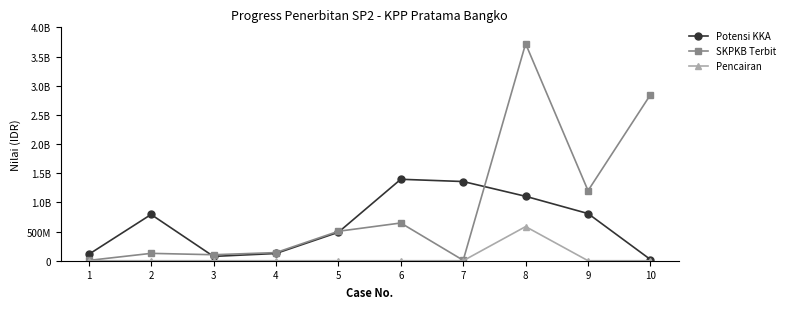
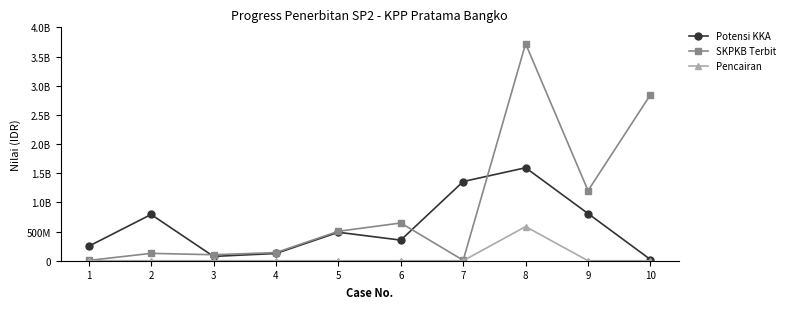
Potensi KKA, 1: 100000000 -> 200000000
Potensi KKA, 6: 1400000000 -> 400000000
Potensi KKA, 8: 1100000000 -> 1600000000
